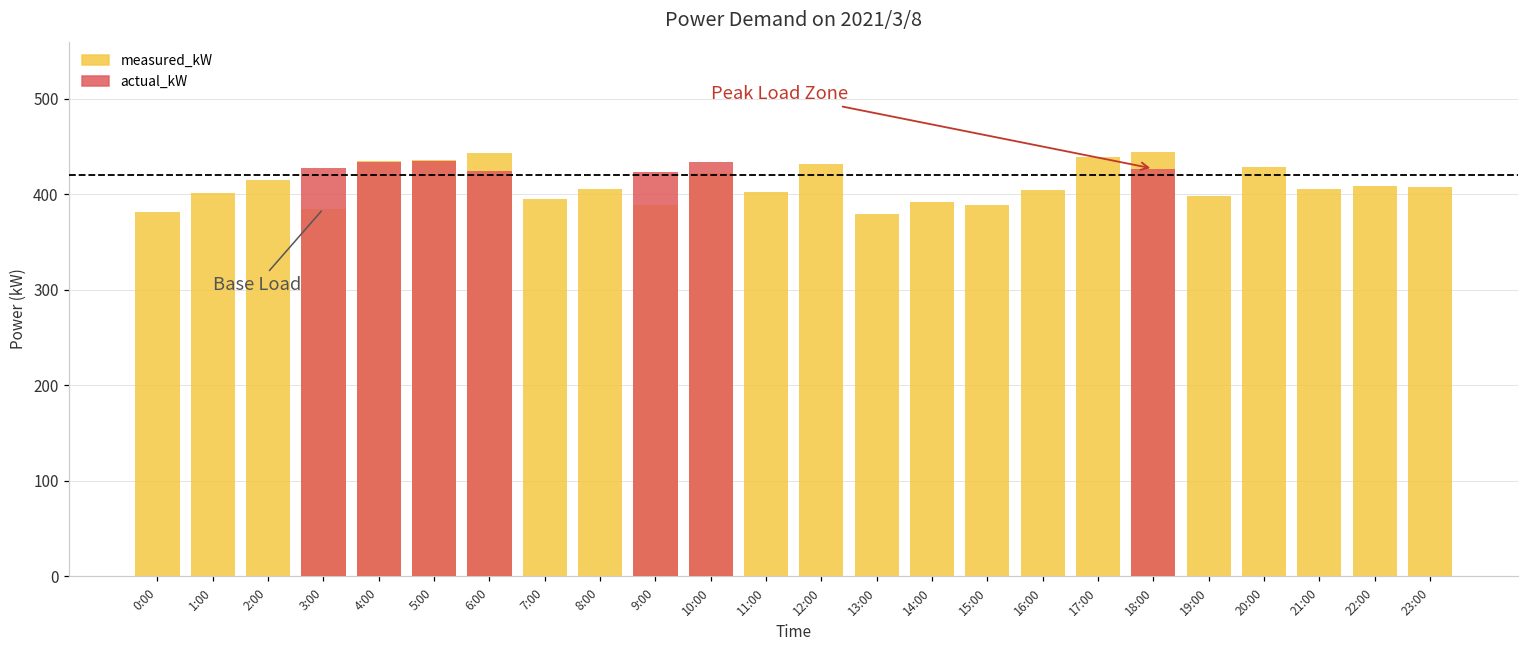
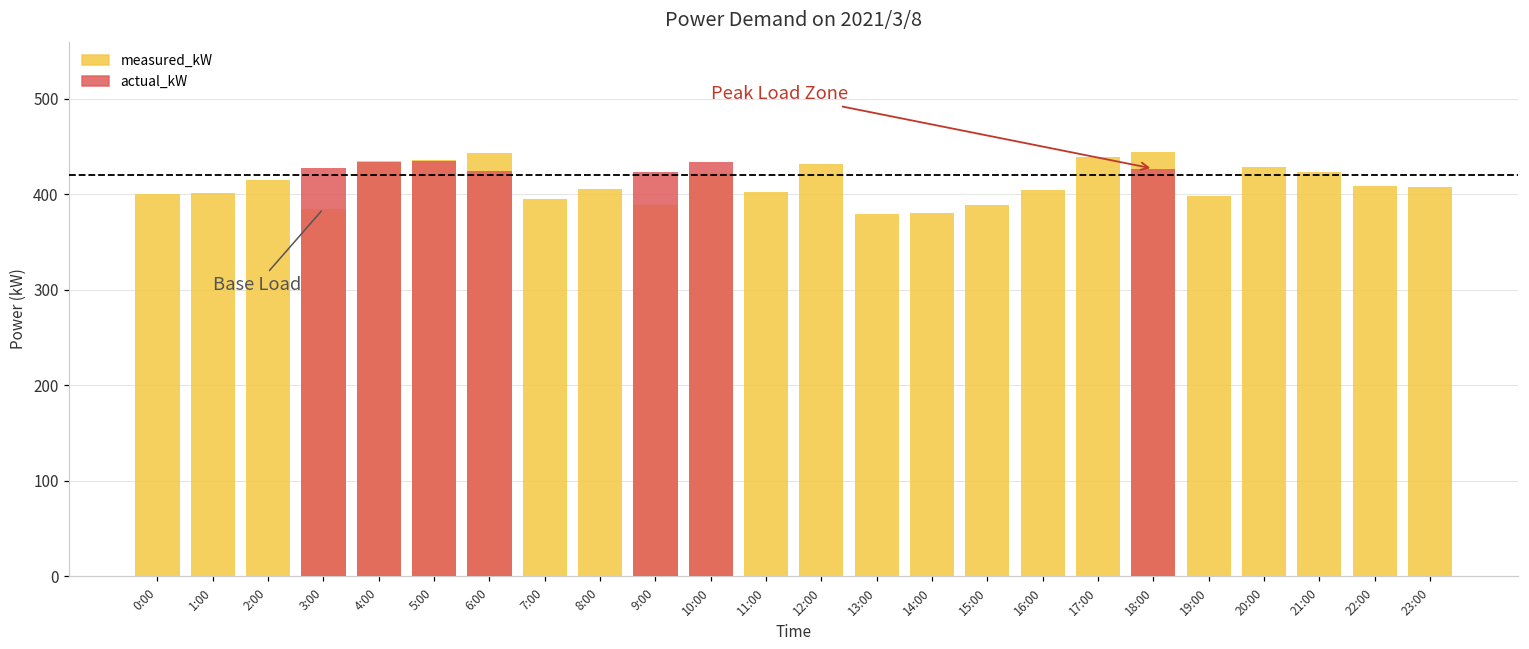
measured_kW, 0:00: 380 -> 400
measured_kW, 14:00: 390 -> 380
measured_kW, 21:00: 410 -> 420
